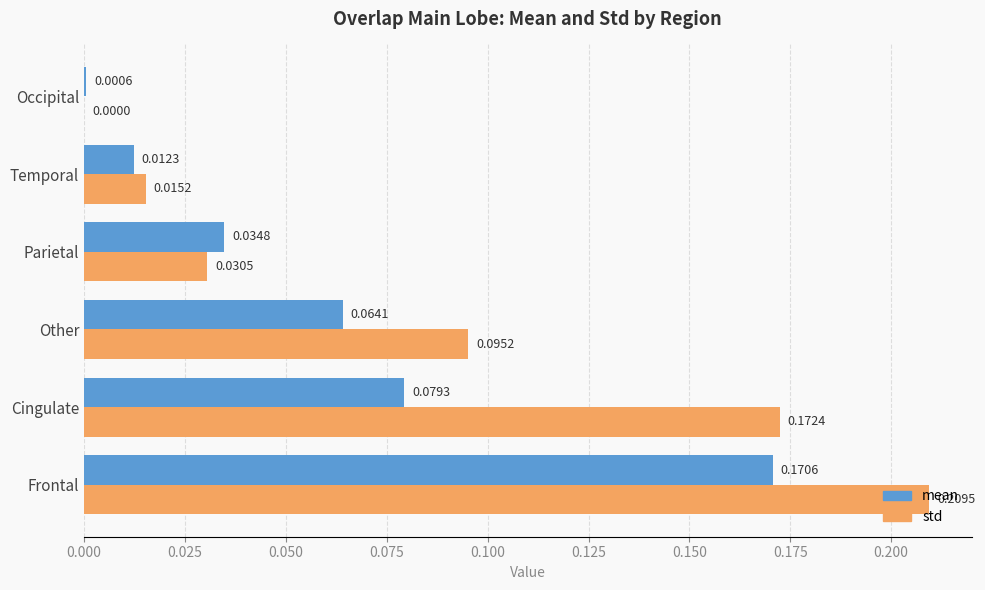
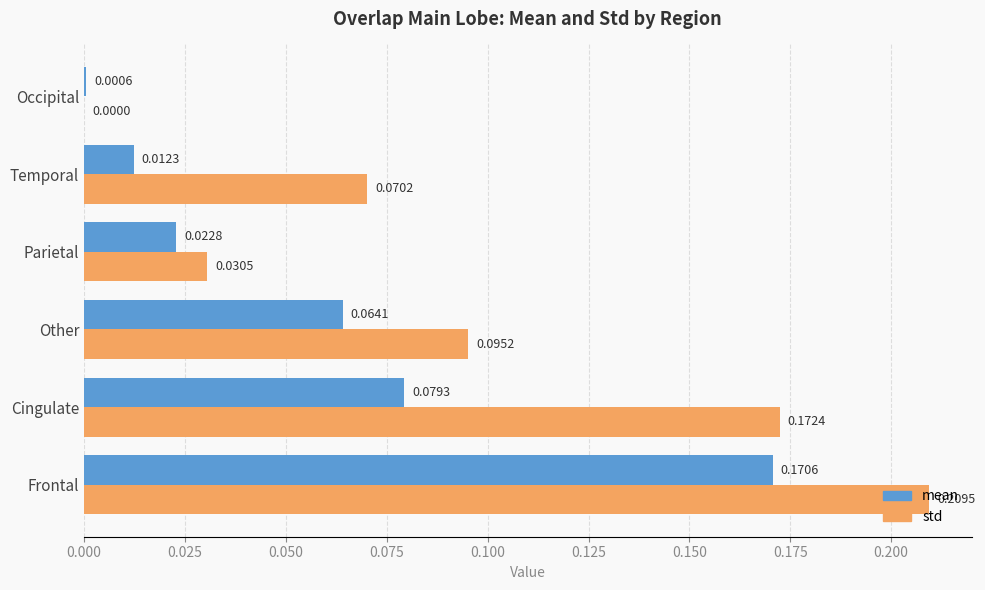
std, Temporal: 0.0152 -> 0.0702
mean, Parietal: 0.0348 -> 0.0228
